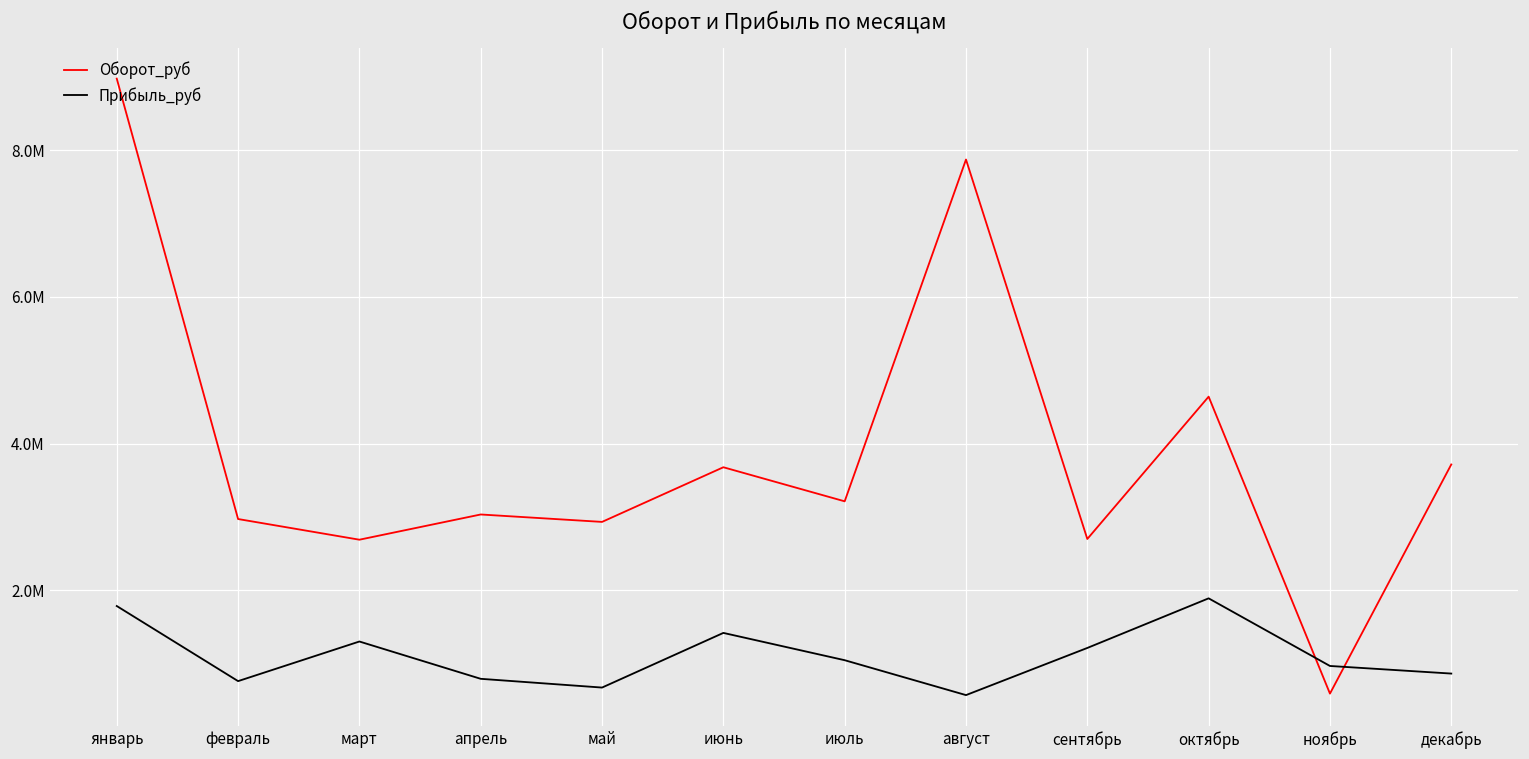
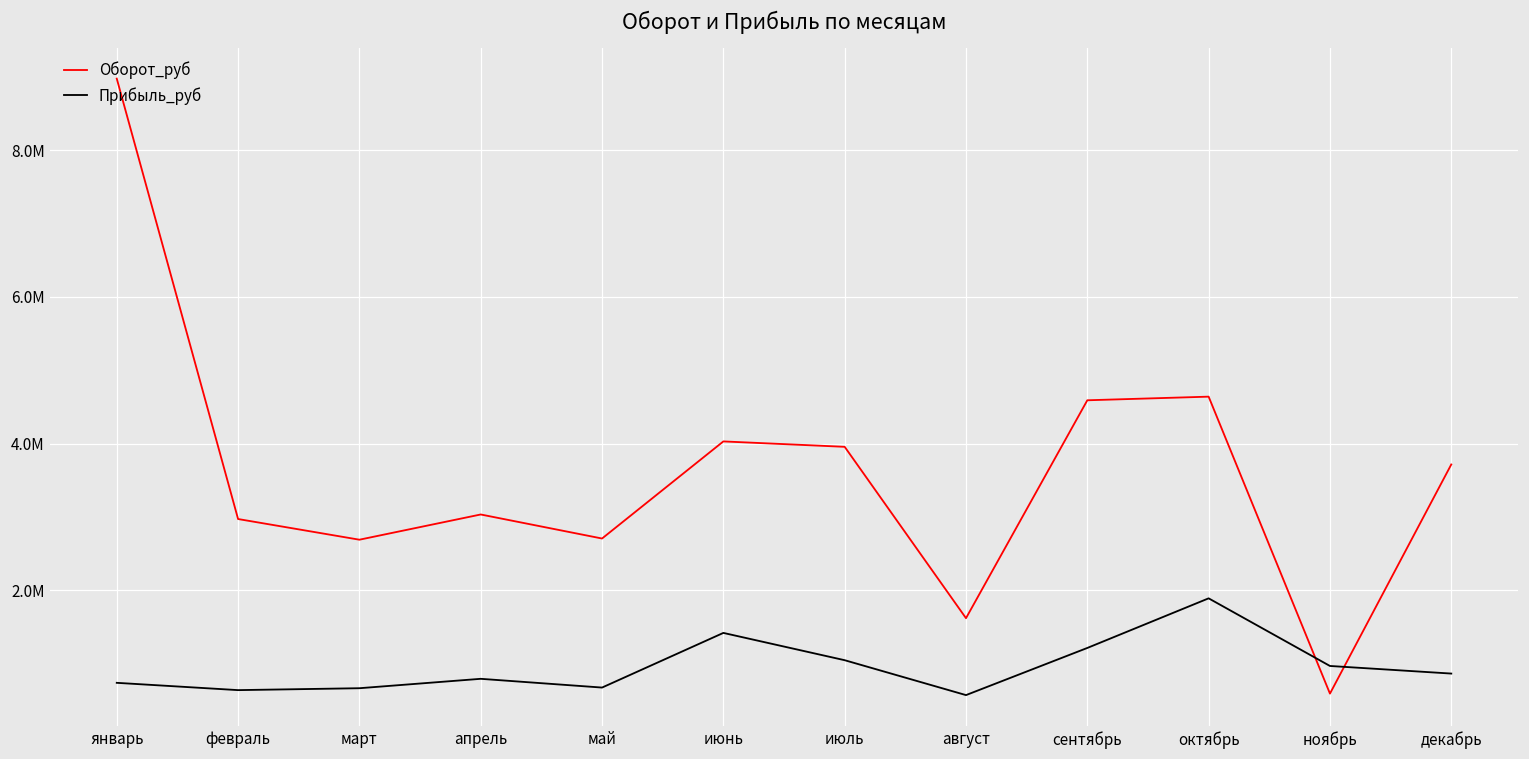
Прибыль_руб, январь: 1800000 -> 700000
Прибыль_руб, февраль: 800000 -> 600000
Прибыль_руб, март: 1300000 -> 700000
Оборот_руб, май: 2900000 -> 2700000
Оборот_руб, июнь: 3700000 -> 4000000
Оборот_руб, июль: 3200000 -> 4000000
Оборот_руб, август: 7900000 -> 1600000
Оборот_руб, сентябрь: 2700000 -> 4600000
